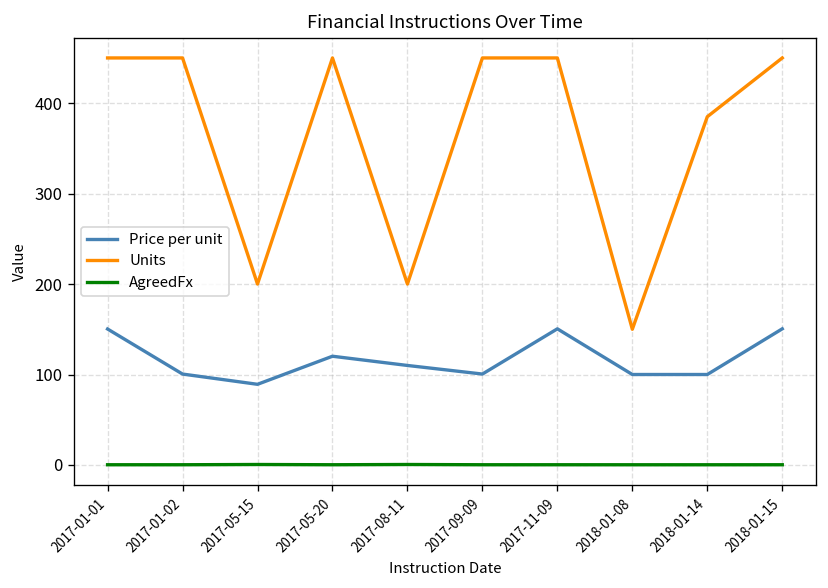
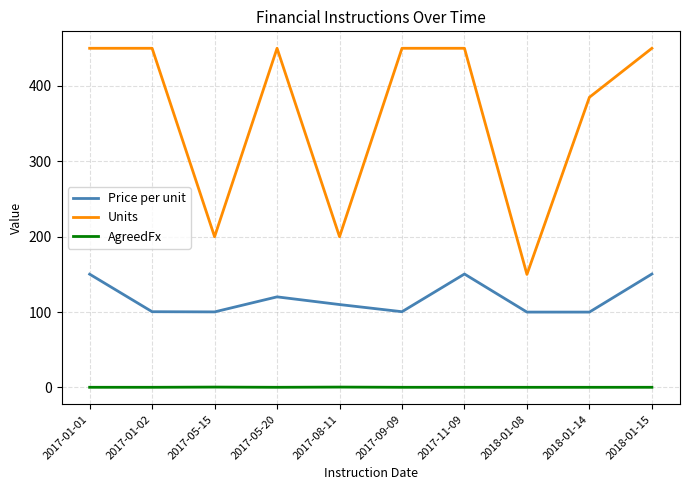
Price per unit, 2017-05-15: 90 -> 100
